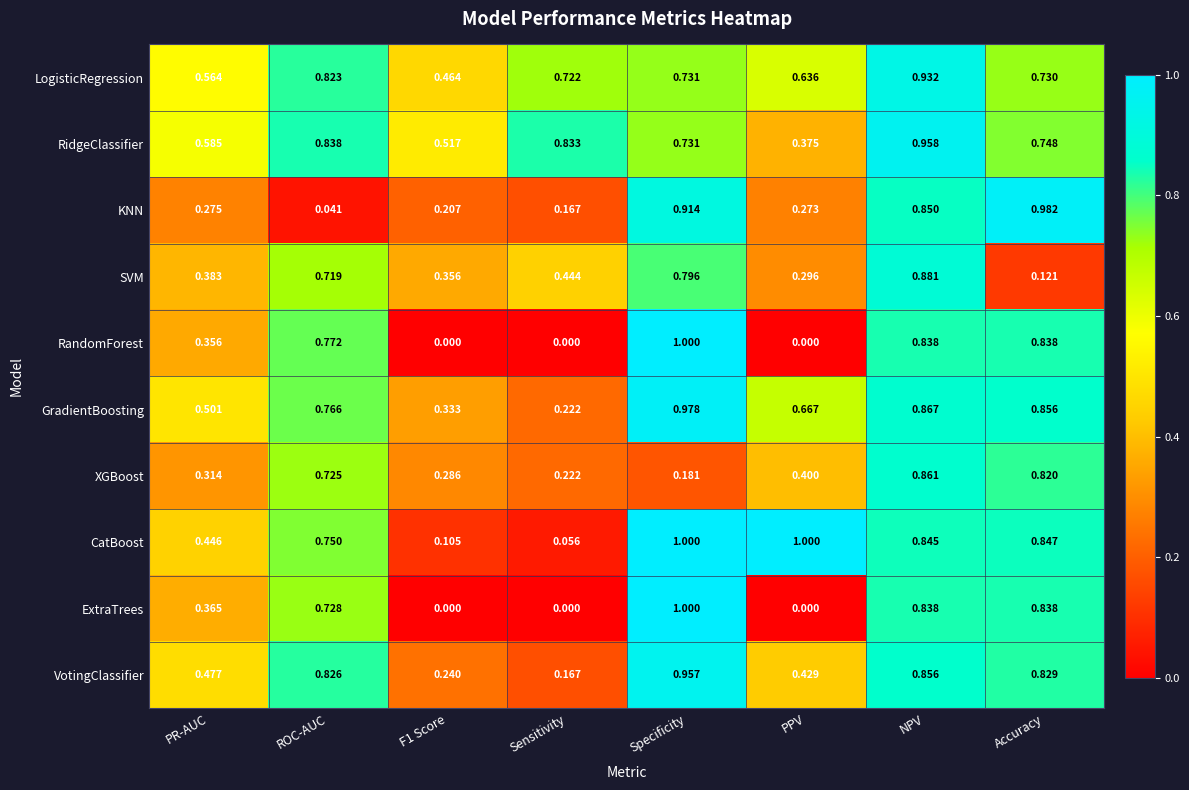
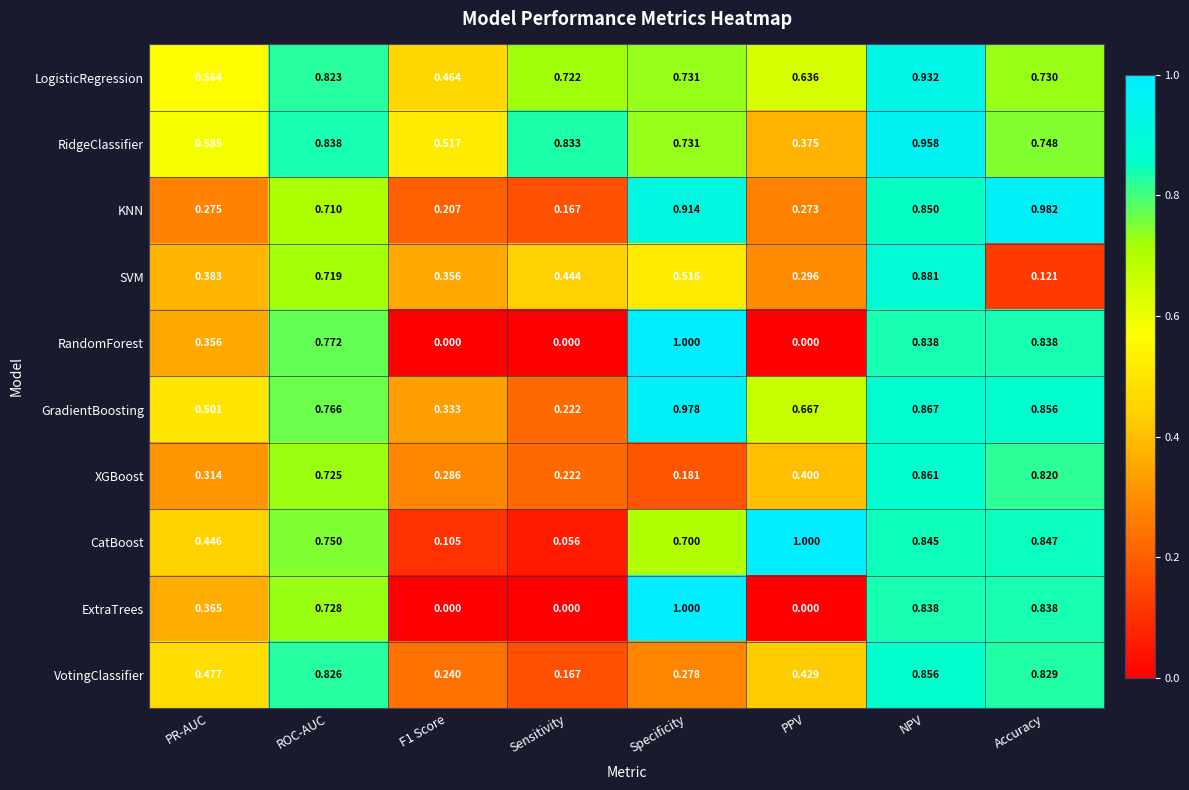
KNN, ROC-AUC: 0.041 -> 0.710
SVM, Specificity: 0.796 -> 0.516
CatBoost, Specificity: 1.000 -> 0.700
VotingClassifier, Specificity: 0.957 -> 0.278
